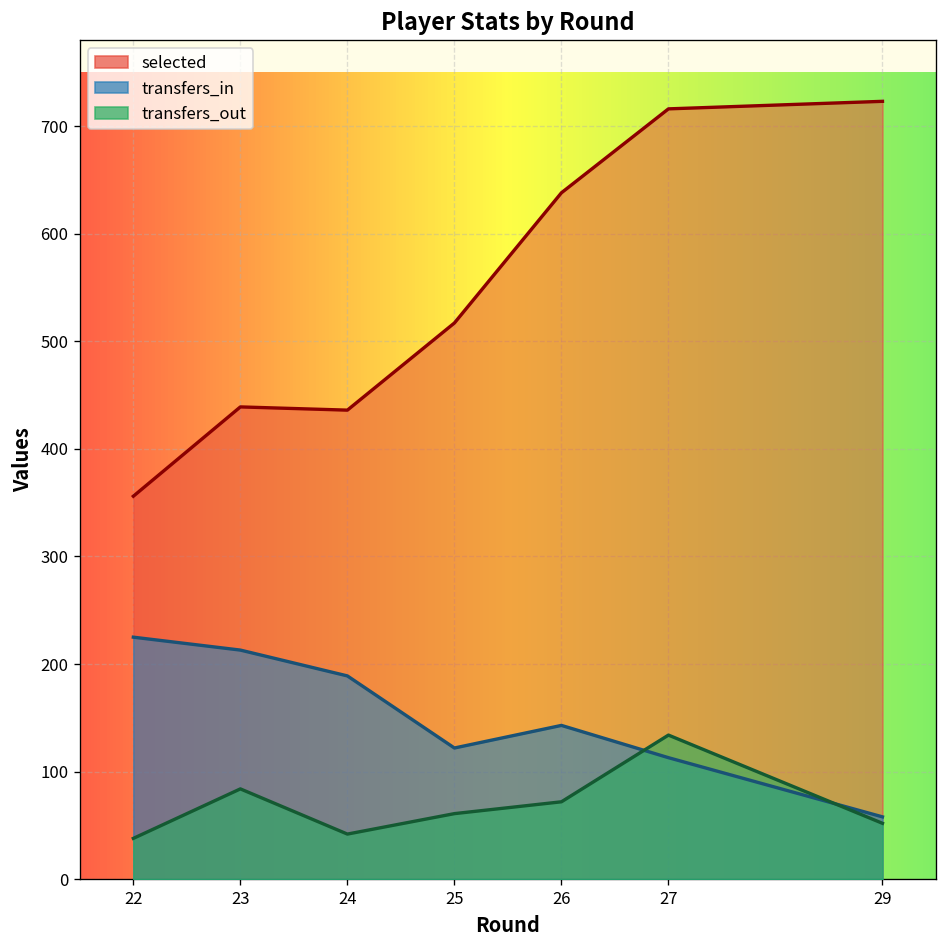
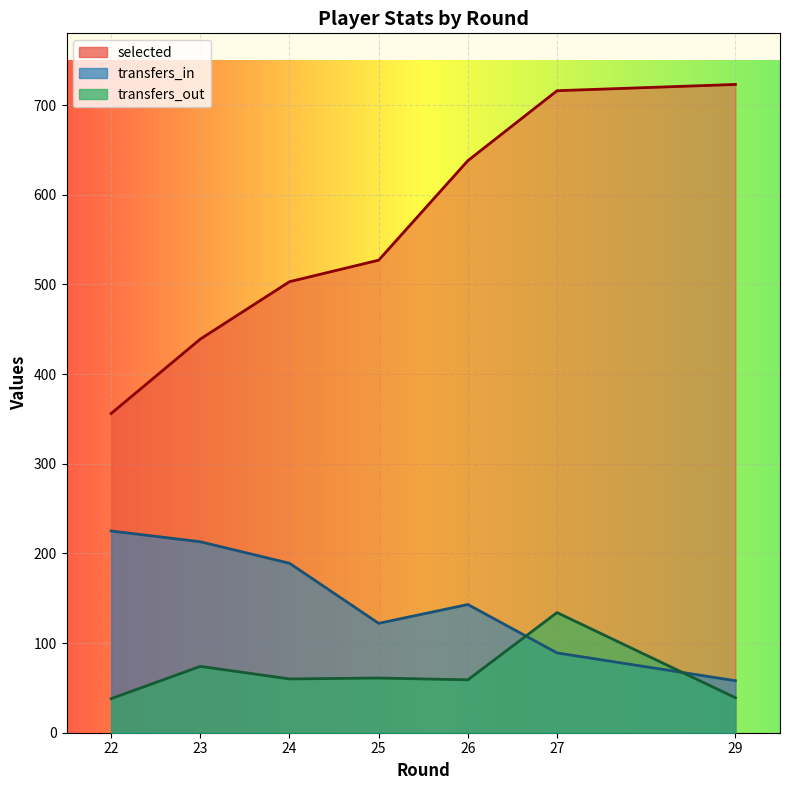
transfers_out, 23: 80 -> 70
selected, 24: 440 -> 500
transfers_out, 24: 40 -> 60
selected, 25: 520 -> 530
transfers_out, 26: 70 -> 60
transfers_in, 27: 110 -> 90
transfers_out, 29: 50 -> 40
